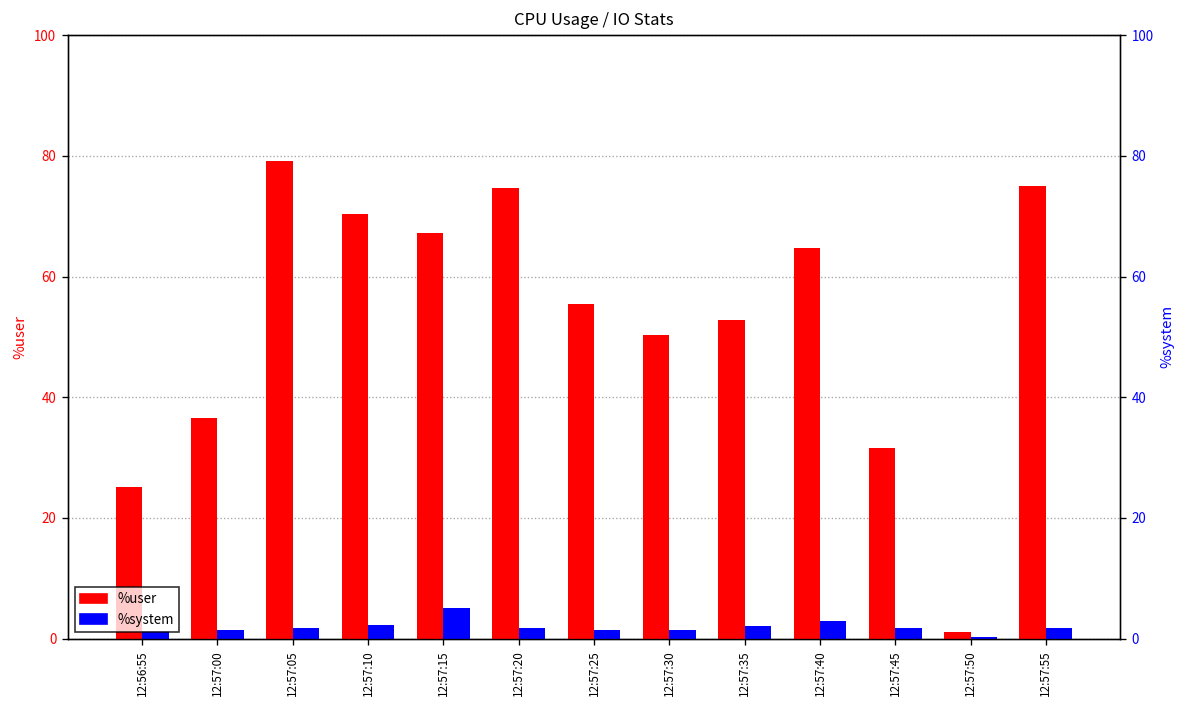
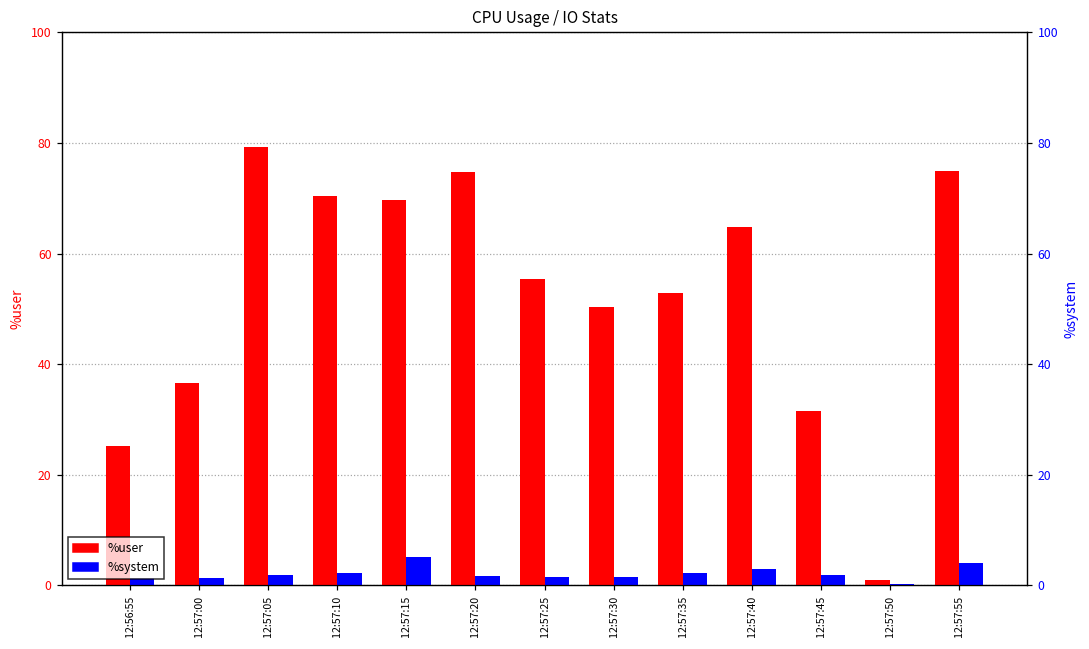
%user, 12:57:15: 67 -> 70
%system, 12:57:55: 2 -> 4
